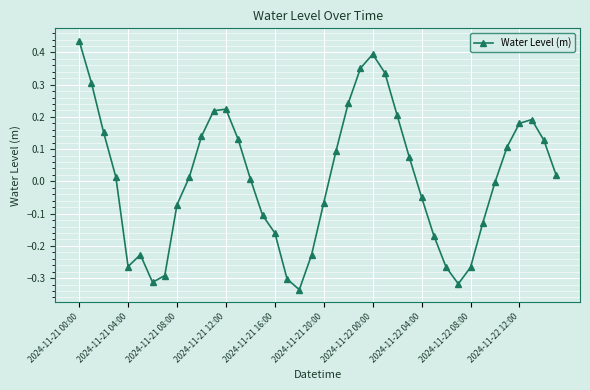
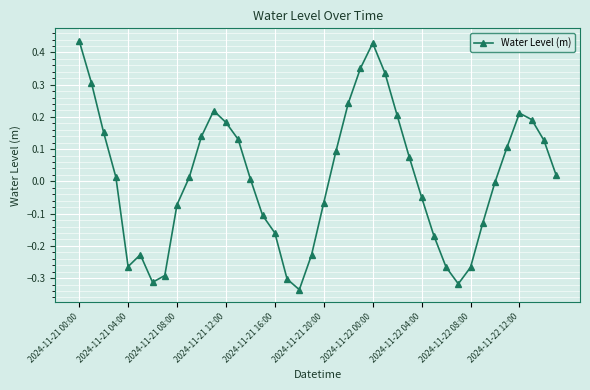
2024-11-21 12:00: 0.22 -> 0.18
2024-11-22 00:00: 0.39 -> 0.43
2024-11-22 12:00: 0.18 -> 0.21
